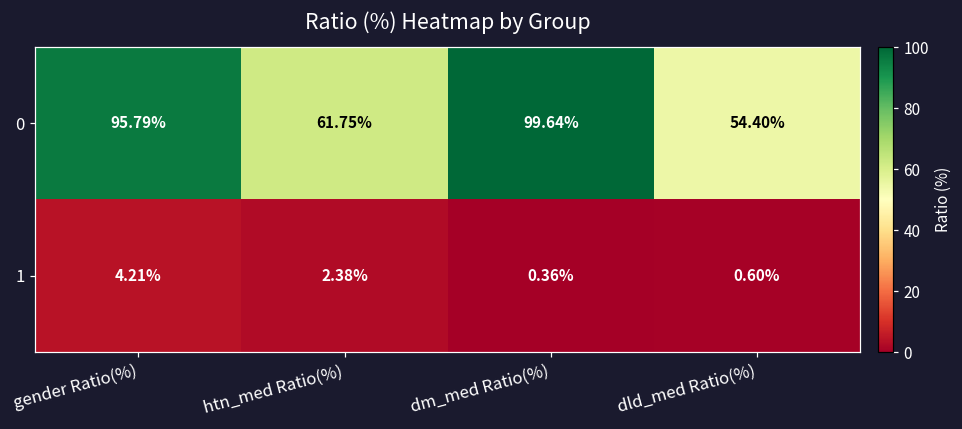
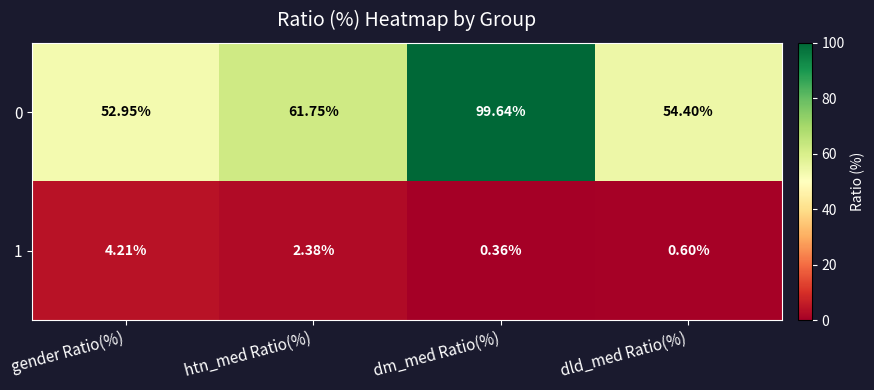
0, gender Ratio(%): 95.79% -> 52.95%
